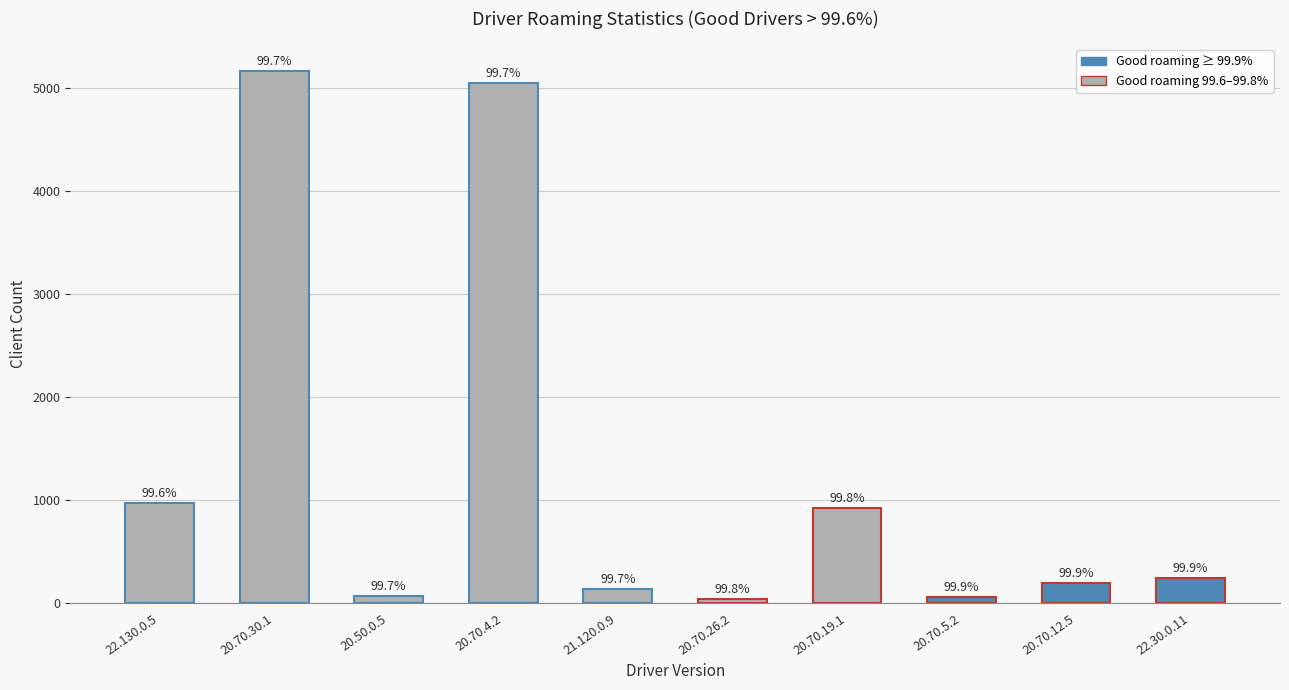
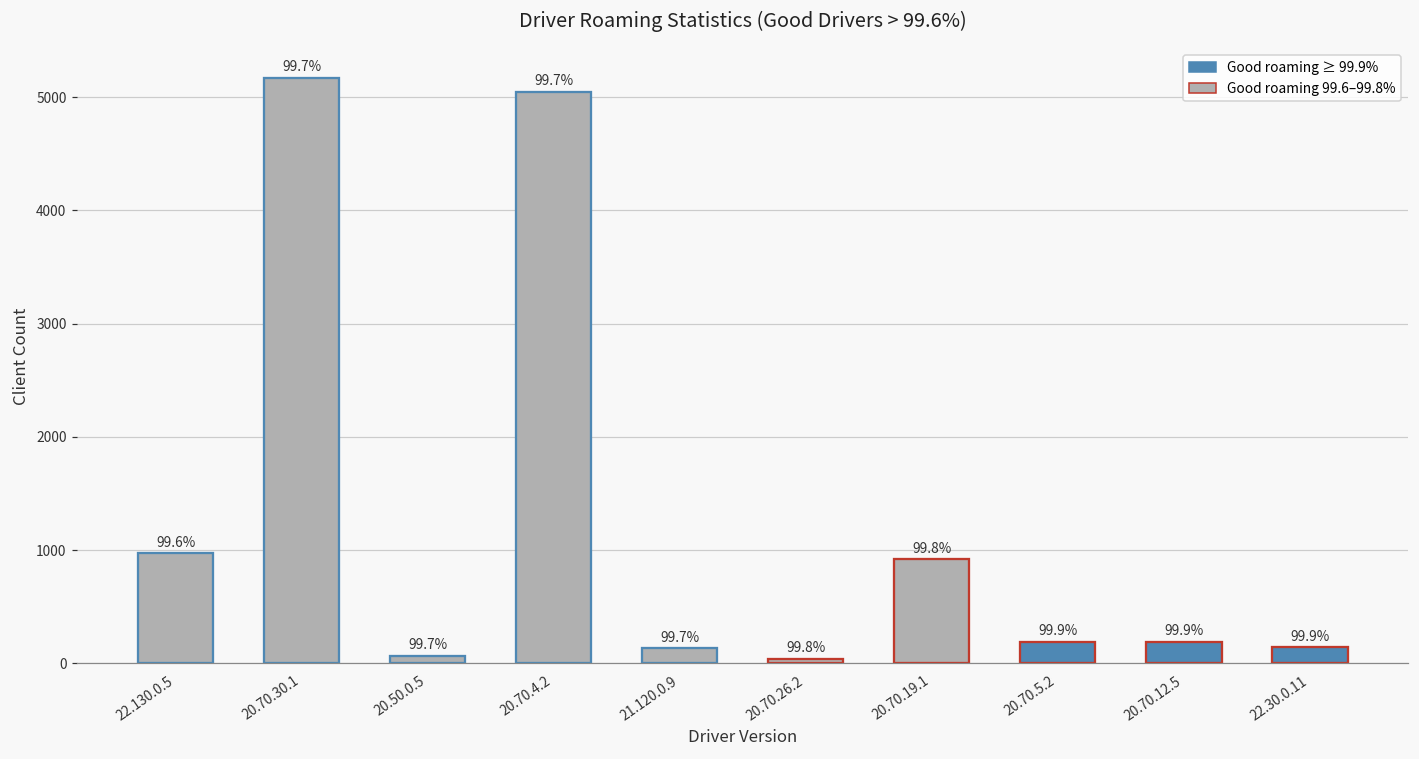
20.70.5.2: 60 -> 190
22.30.0.11: 250 -> 140
